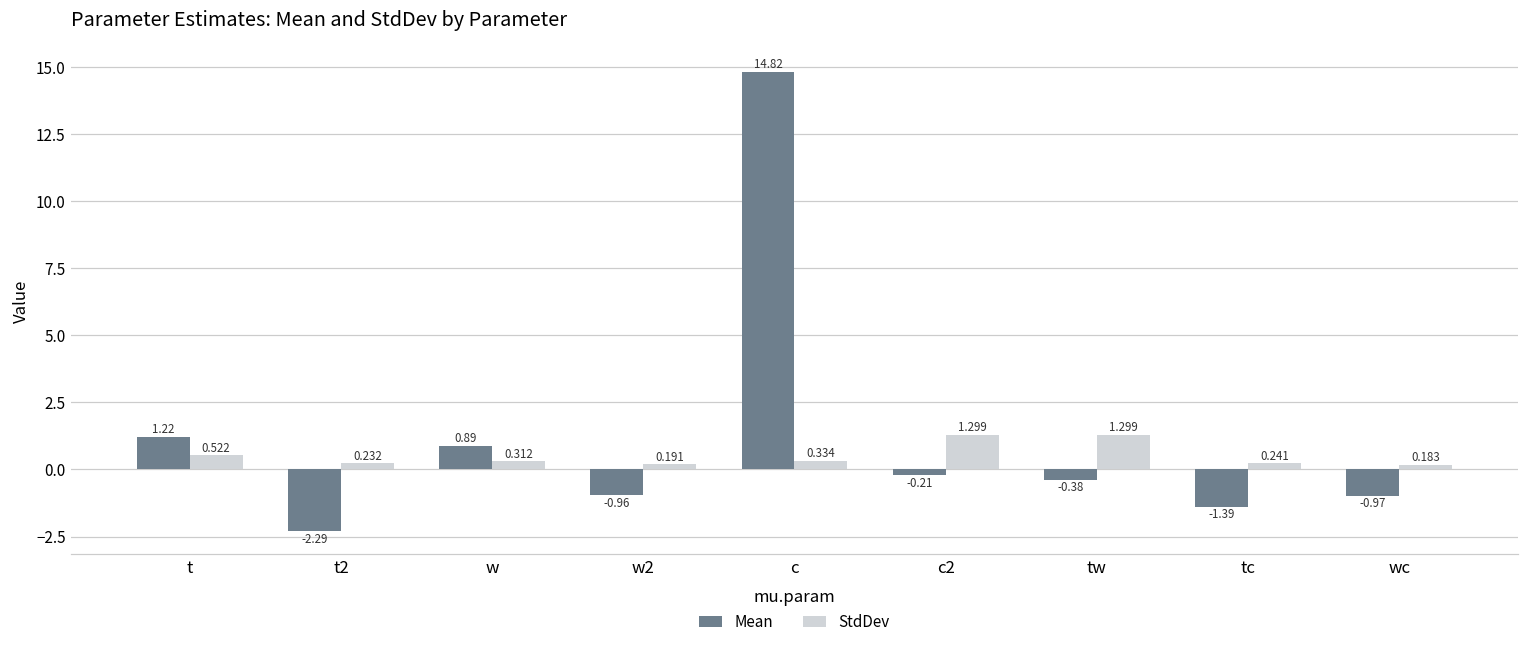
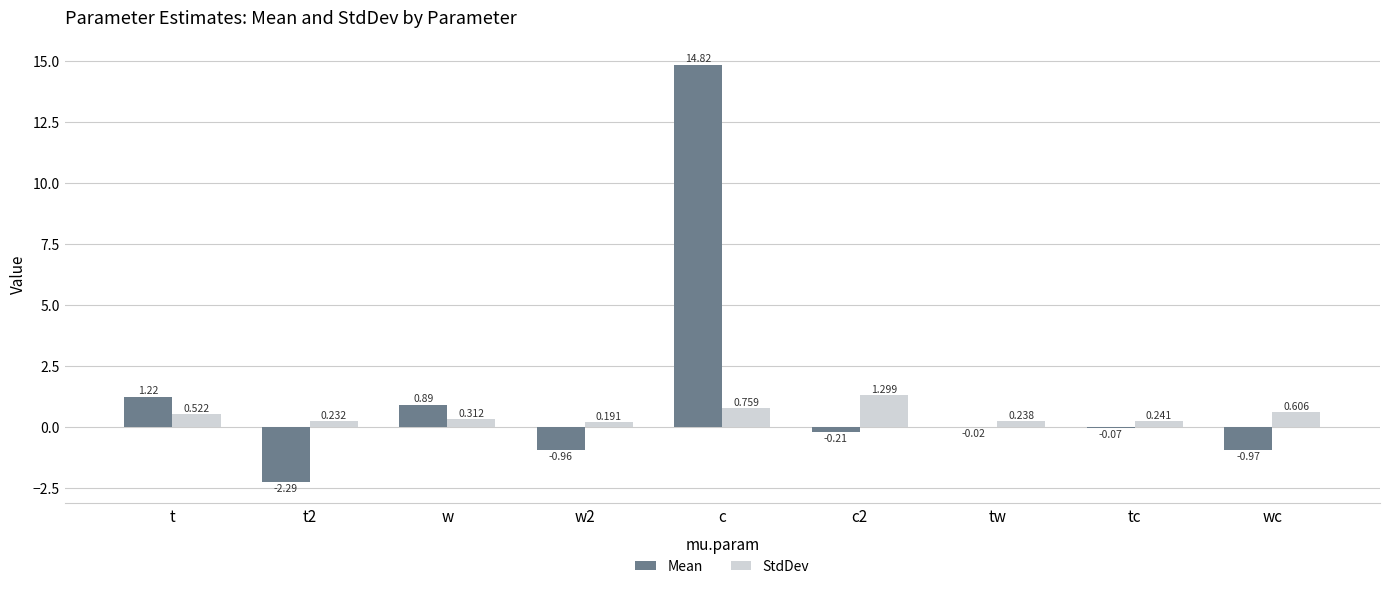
StdDev, c: 0.334 -> 0.759
Mean, tw: -0.38 -> -0.02
StdDev, tw: 1.299 -> 0.238
Mean, tc: -1.39 -> -0.07
StdDev, wc: 0.183 -> 0.606
